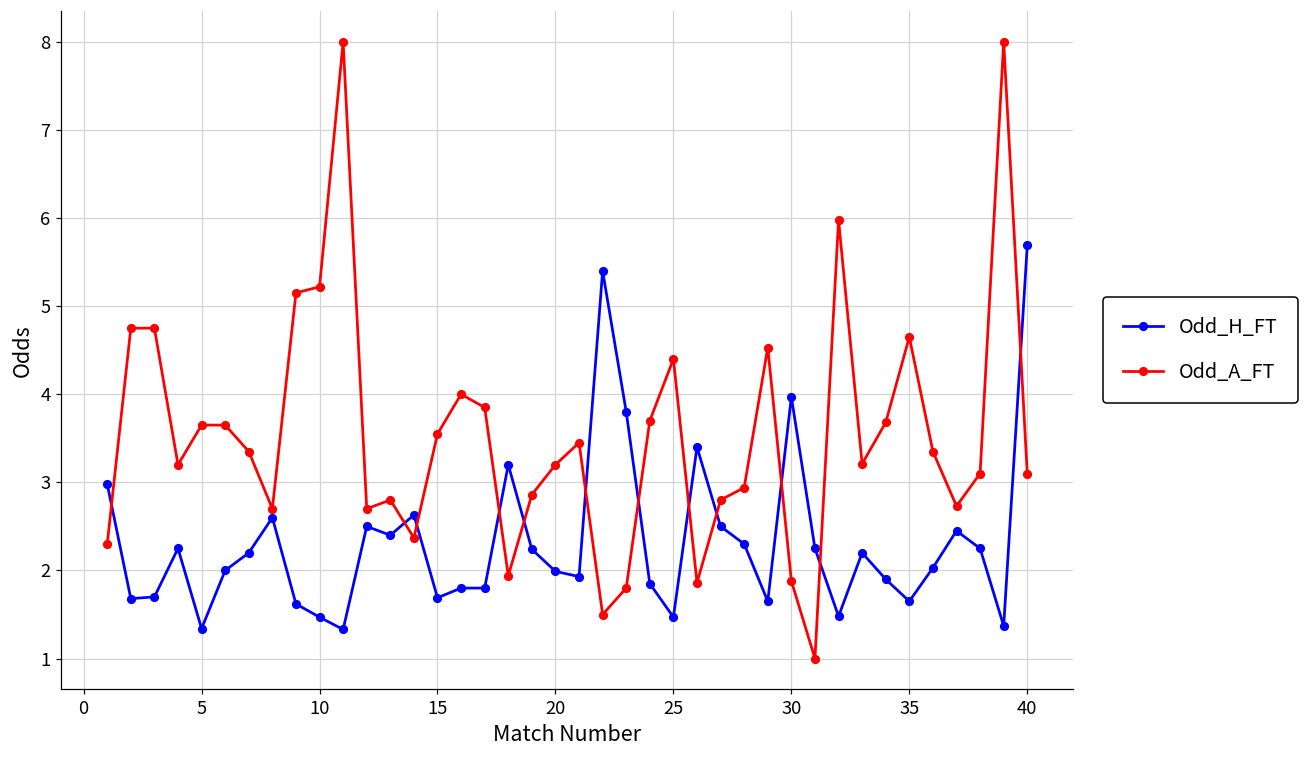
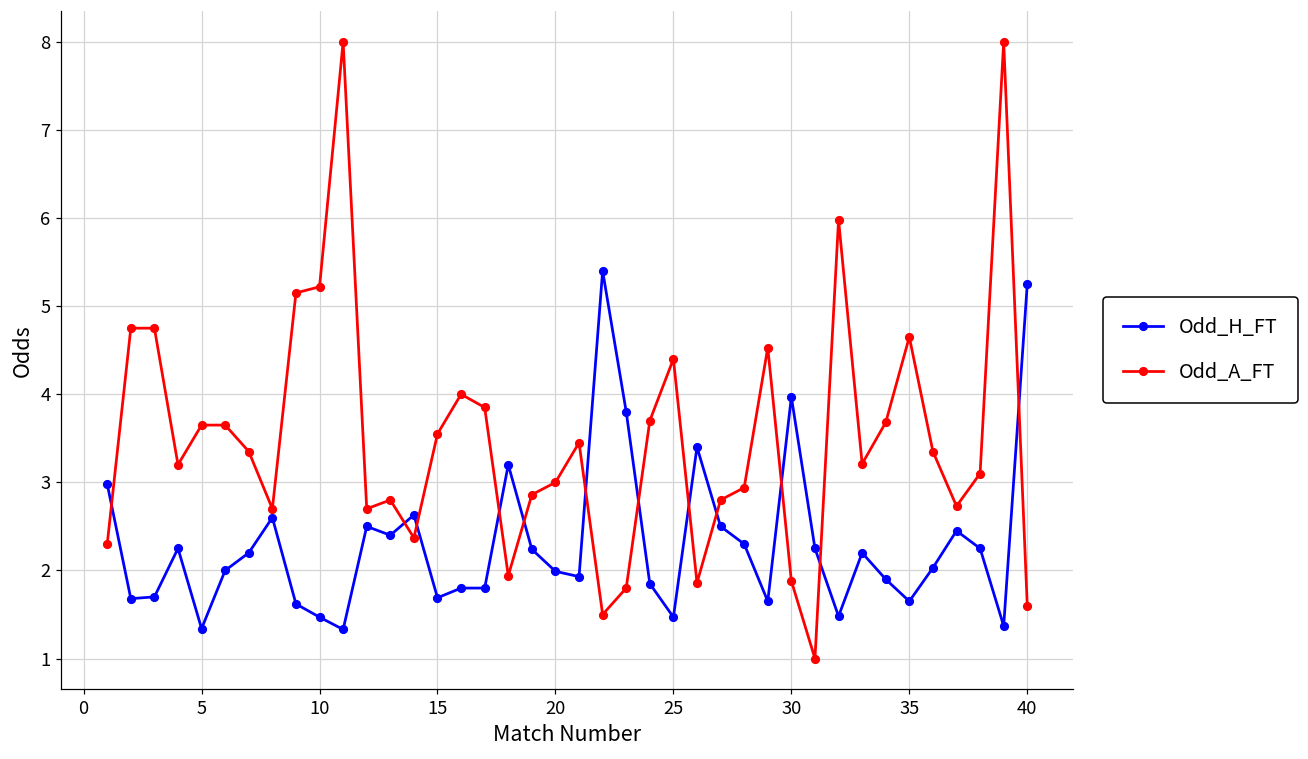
Odd_A_FT, 20: 3.2 -> 3.0
Odd_H_FT, 40: 5.7 -> 5.3
Odd_A_FT, 40: 3.1 -> 1.6
